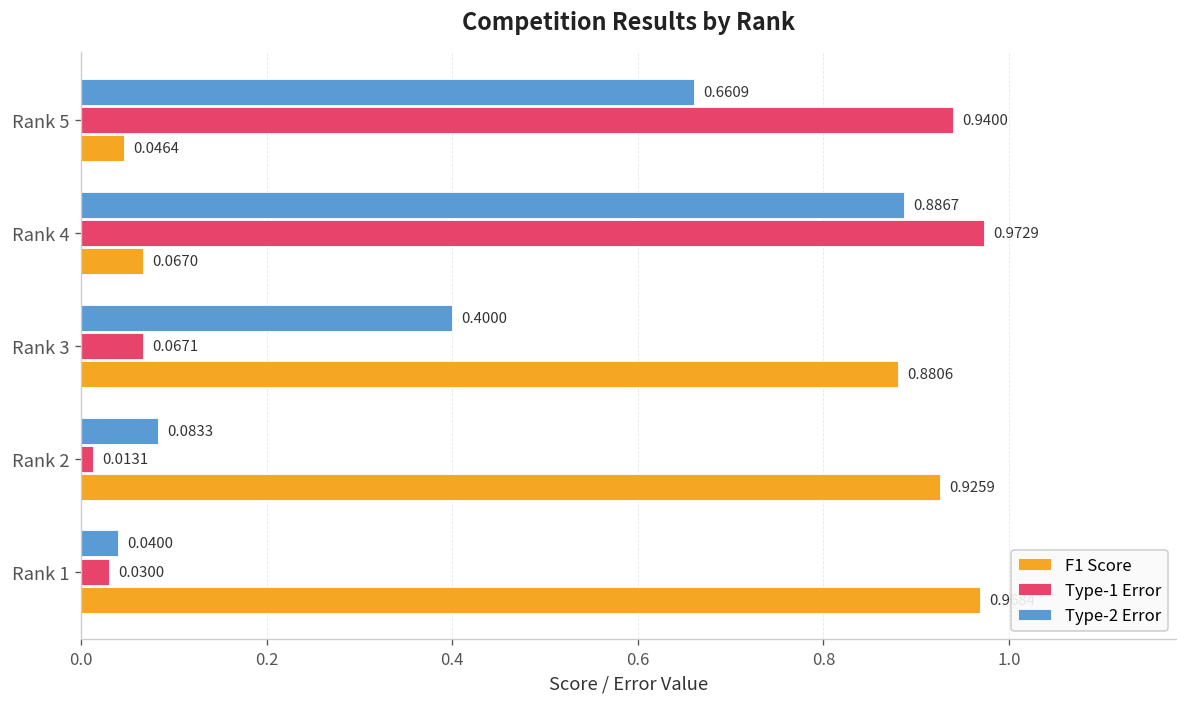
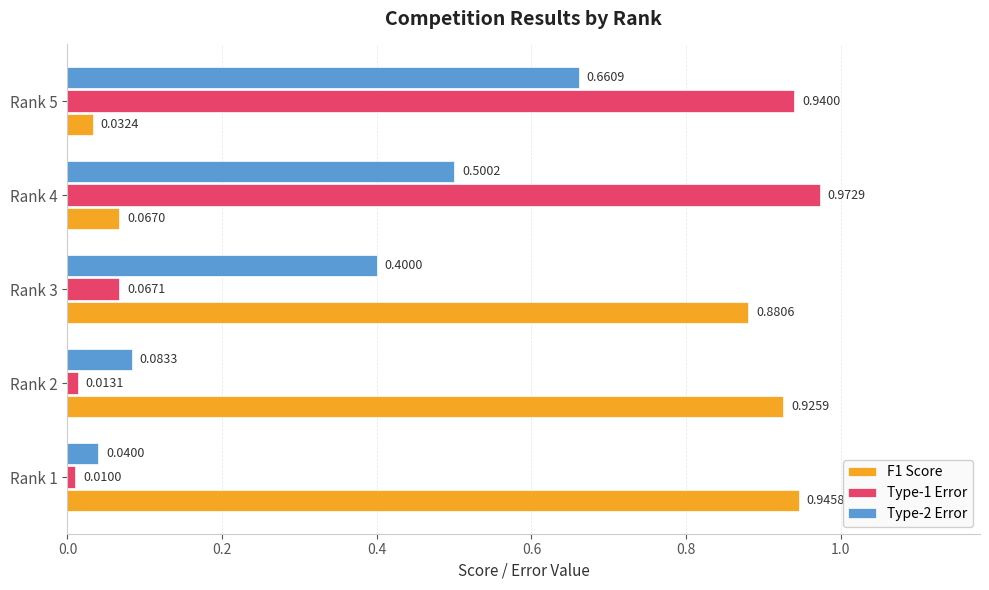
F1 Score, Rank 5: 0.0464 -> 0.0324
Type-2 Error, Rank 4: 0.8867 -> 0.5002
Type-1 Error, Rank 1: 0.0300 -> 0.0100
F1 Score, Rank 1: 0.97 -> 0.95
